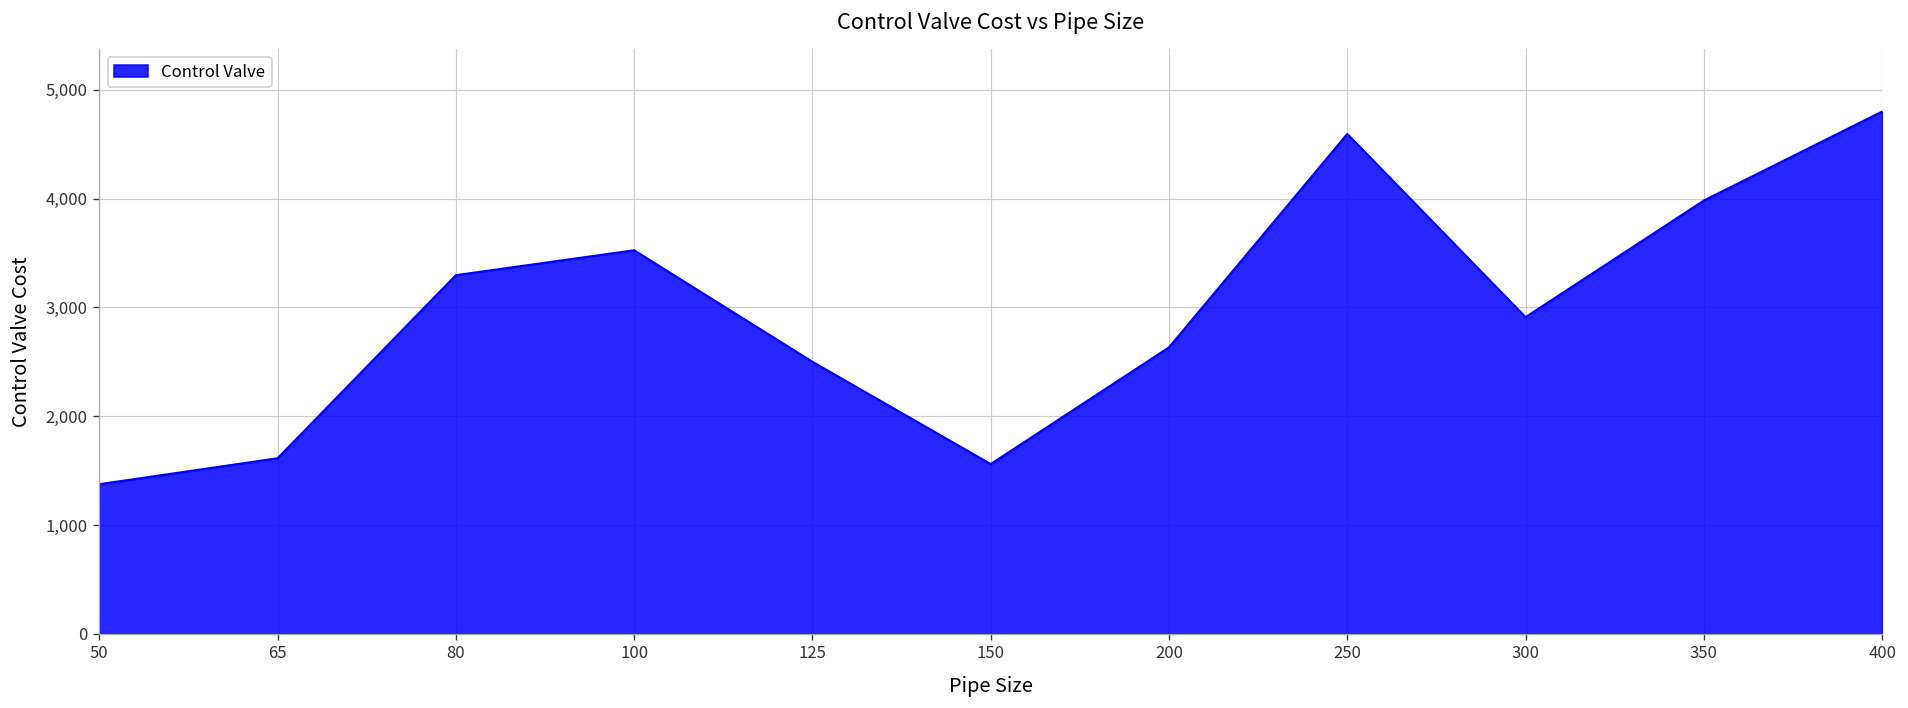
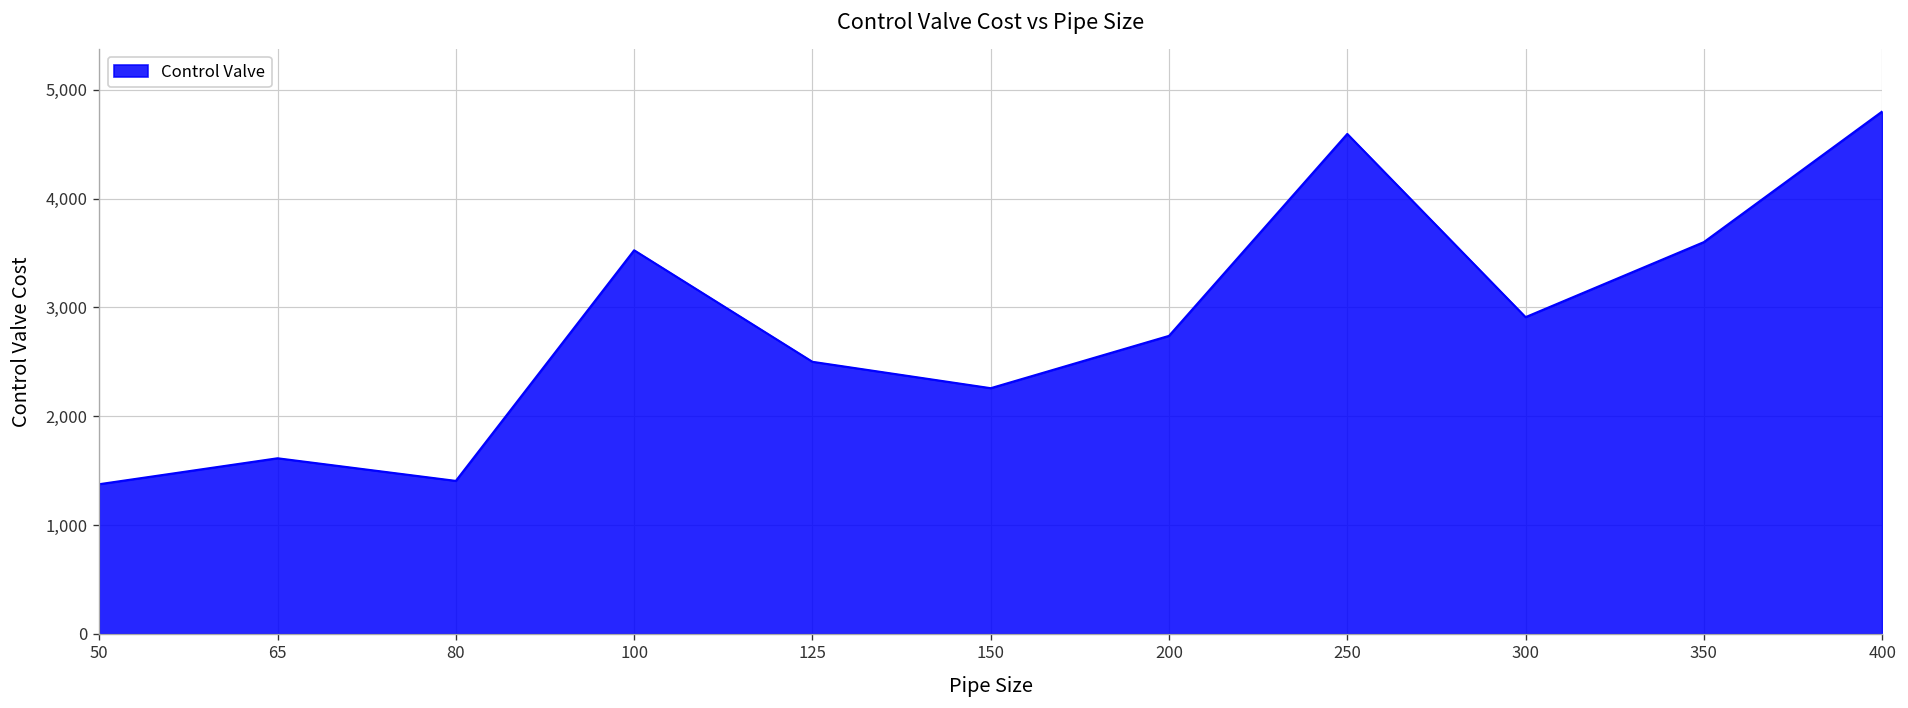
80: 3,300 -> 1,400
150: 1,600 -> 2,300
200: 2,600 -> 2,700
350: 4,000 -> 3,600
